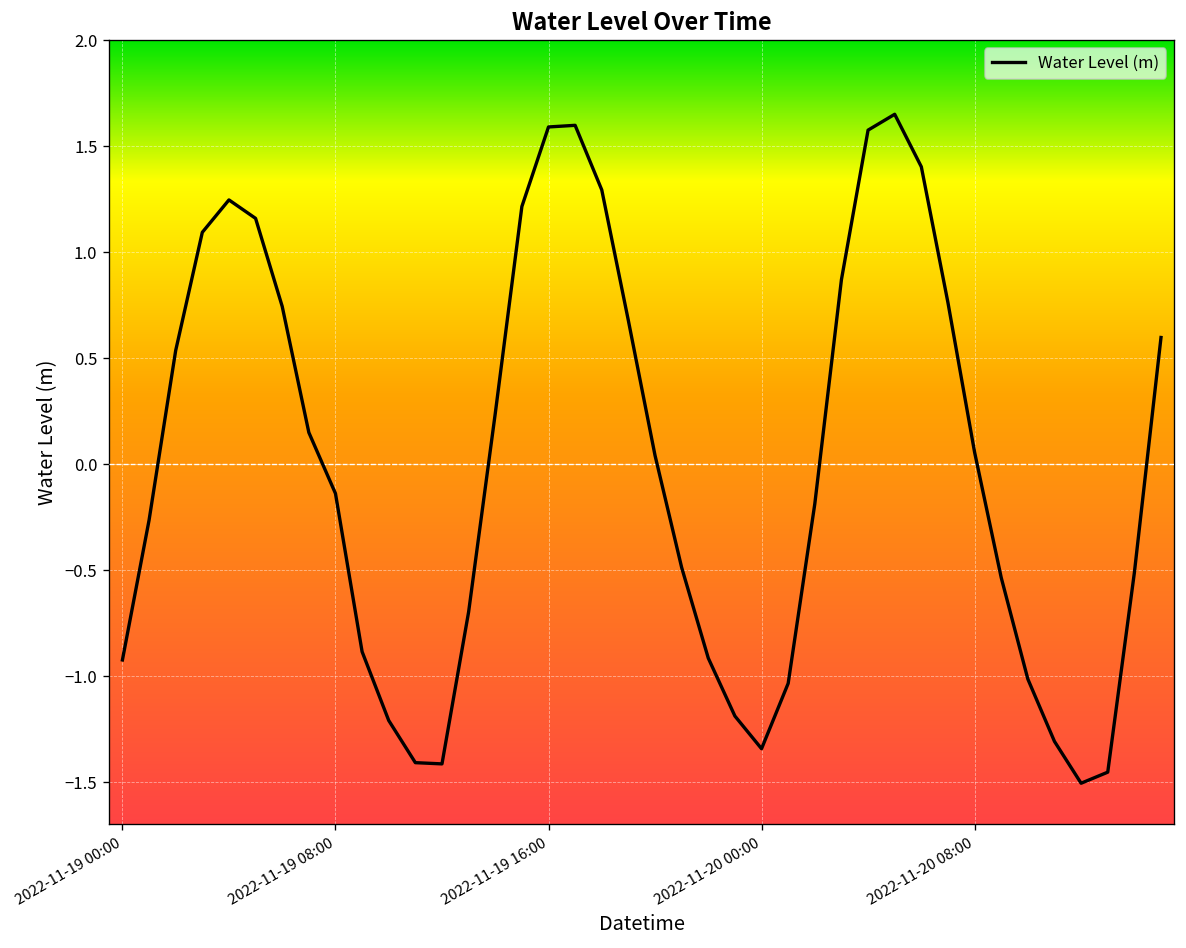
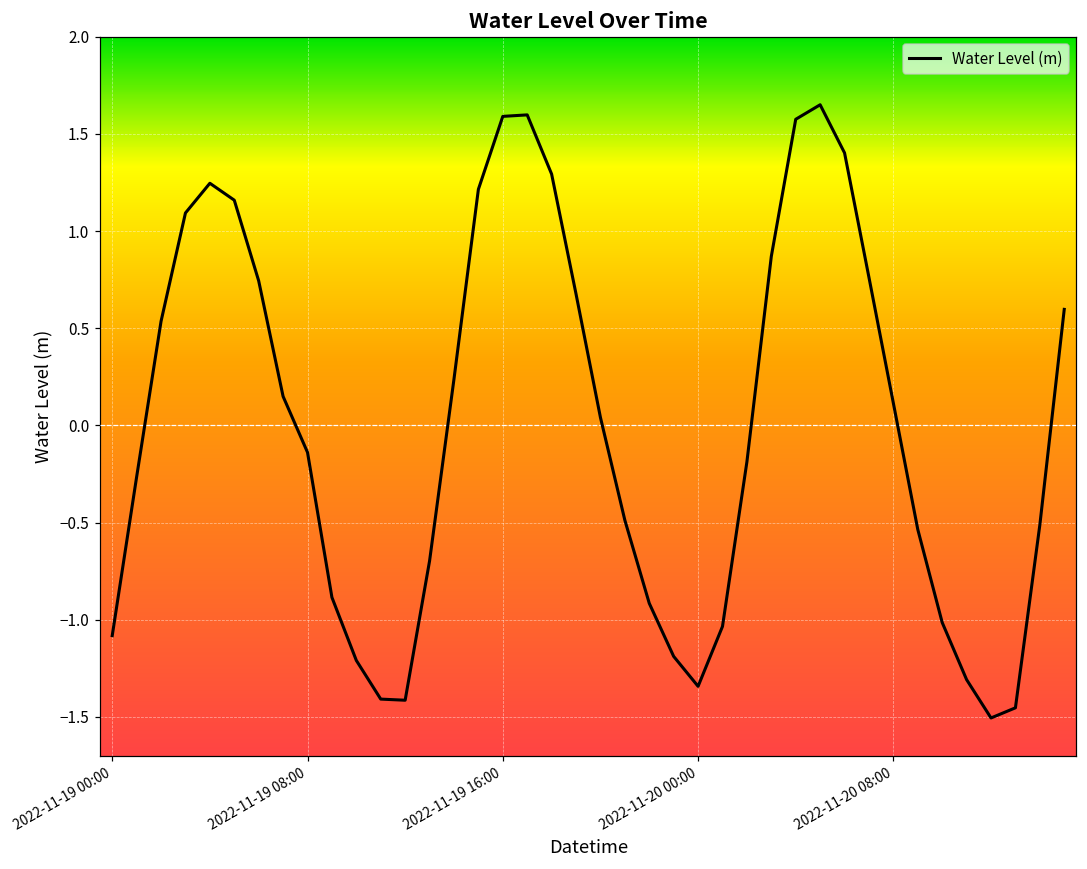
2022-11-19 00:00: -0.92 -> -1.08
2022-11-20 08:00: 0.06 -> 0.11
